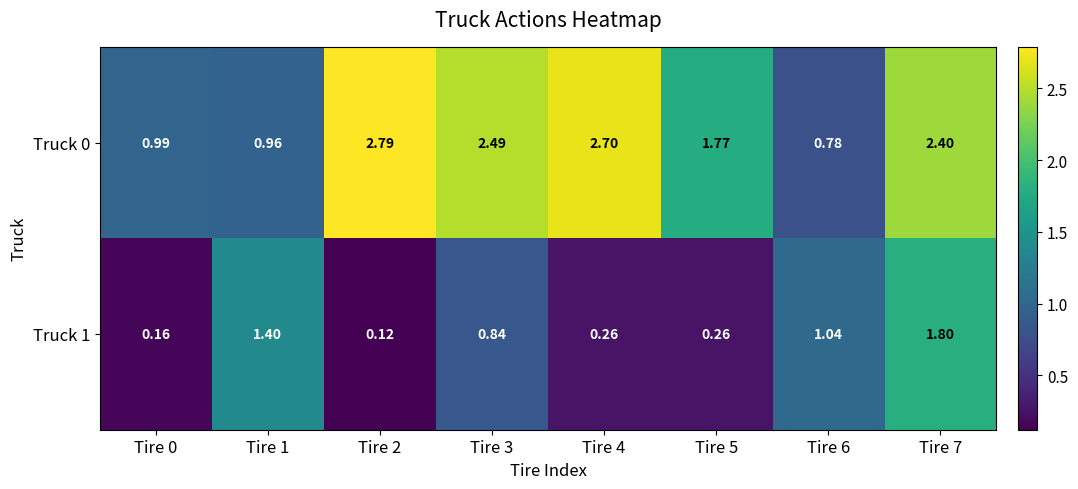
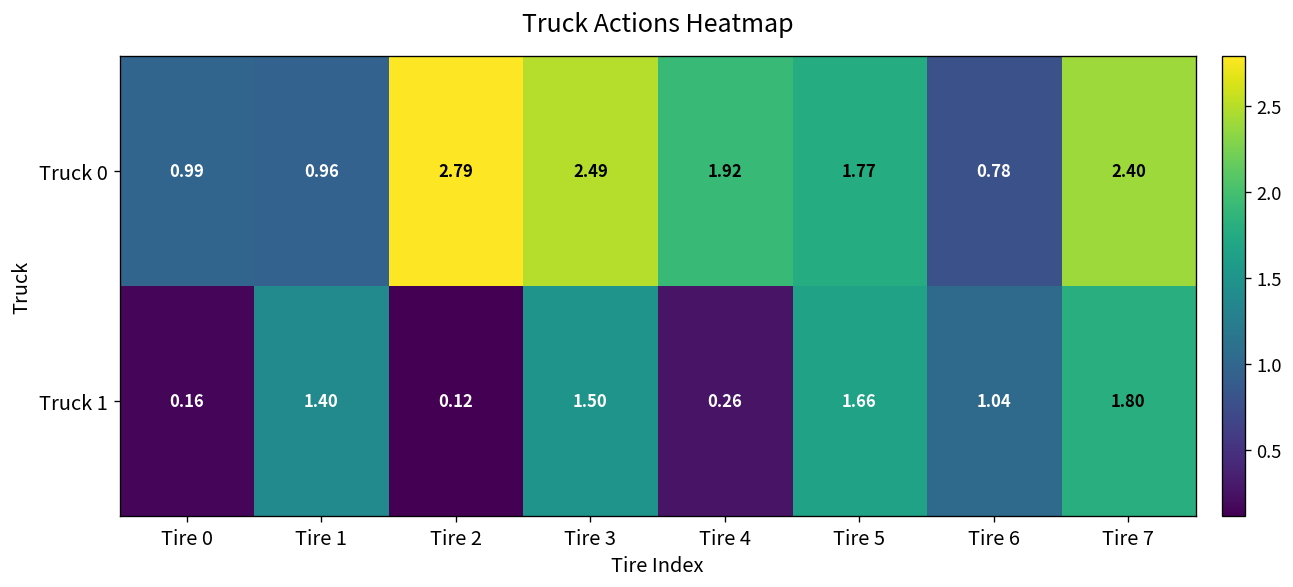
Truck 0, Tire 4: 2.70 -> 1.92
Truck 1, Tire 3: 0.84 -> 1.50
Truck 1, Tire 5: 0.26 -> 1.66
